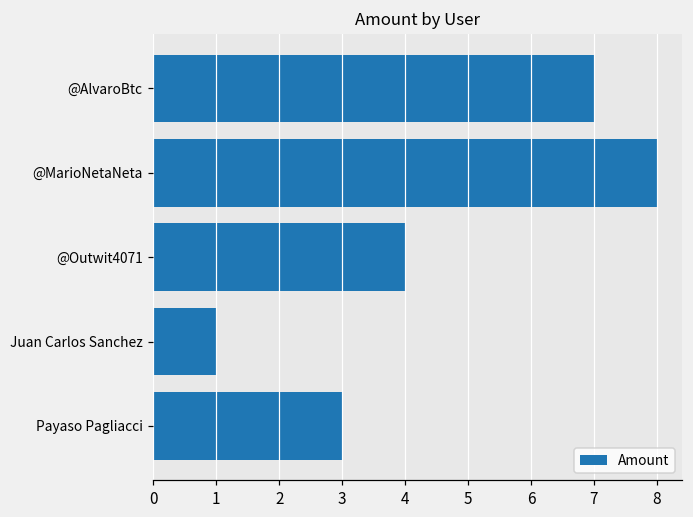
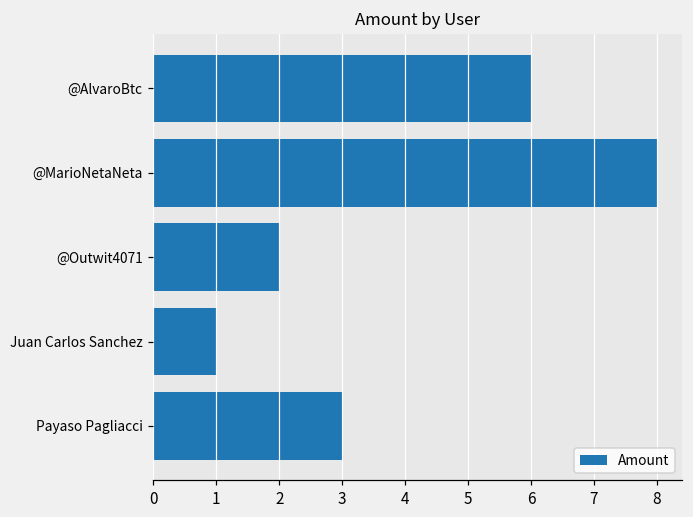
@AlvaroBtc: 7 -> 6
@Outwit4071: 4 -> 2
